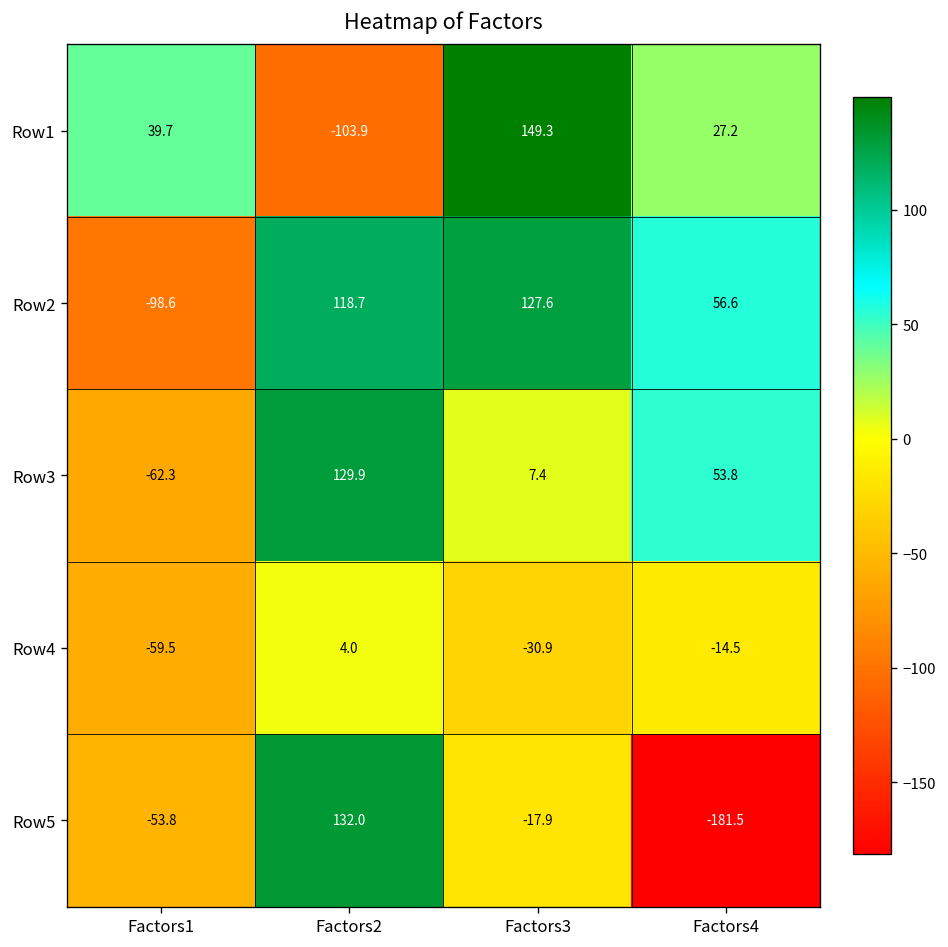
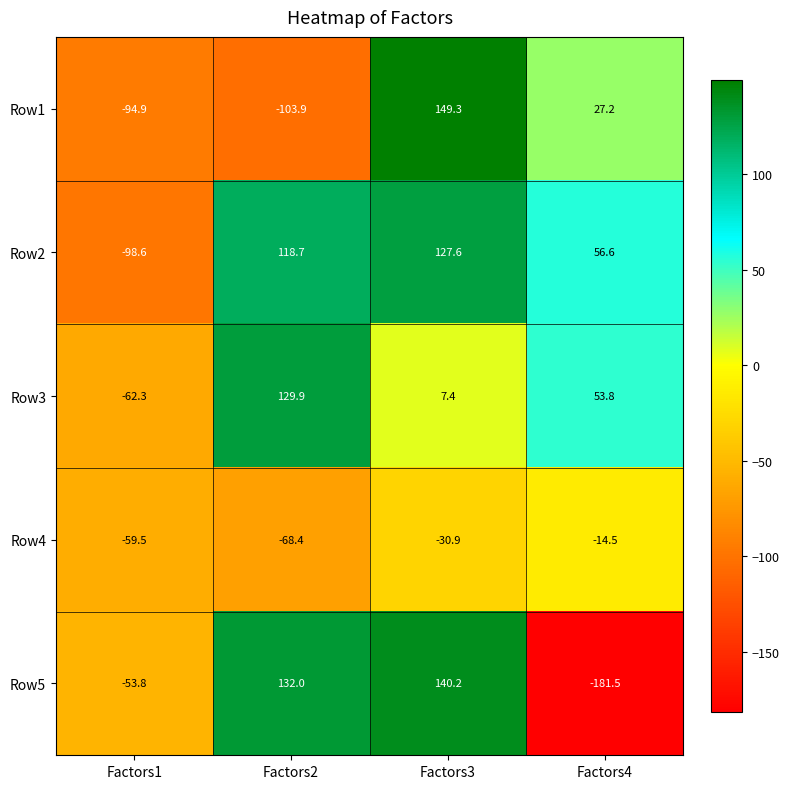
Row1, Factors1: 39.7 -> -94.9
Row4, Factors2: 4.0 -> -68.4
Row5, Factors3: -17.9 -> 140.2
